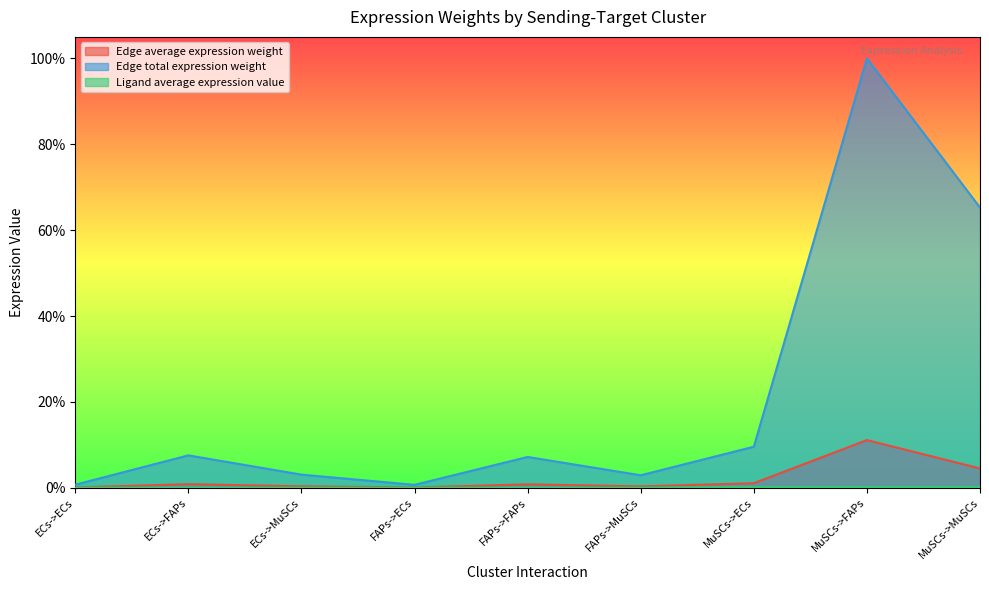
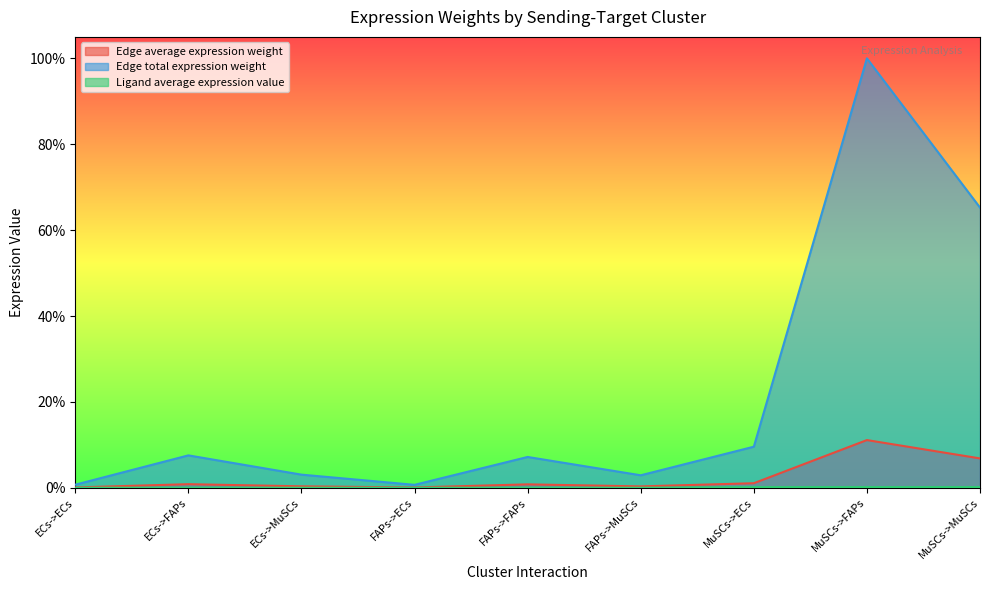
Edge average expression weight, MuSCs->MuSCs: 5% -> 7%
